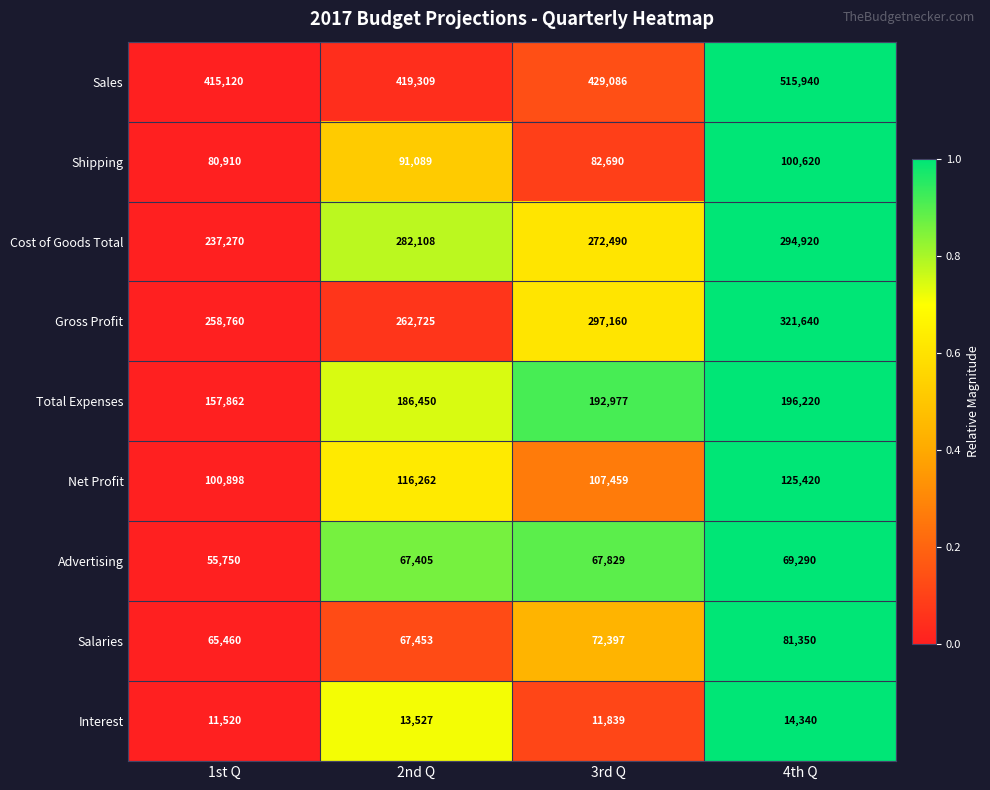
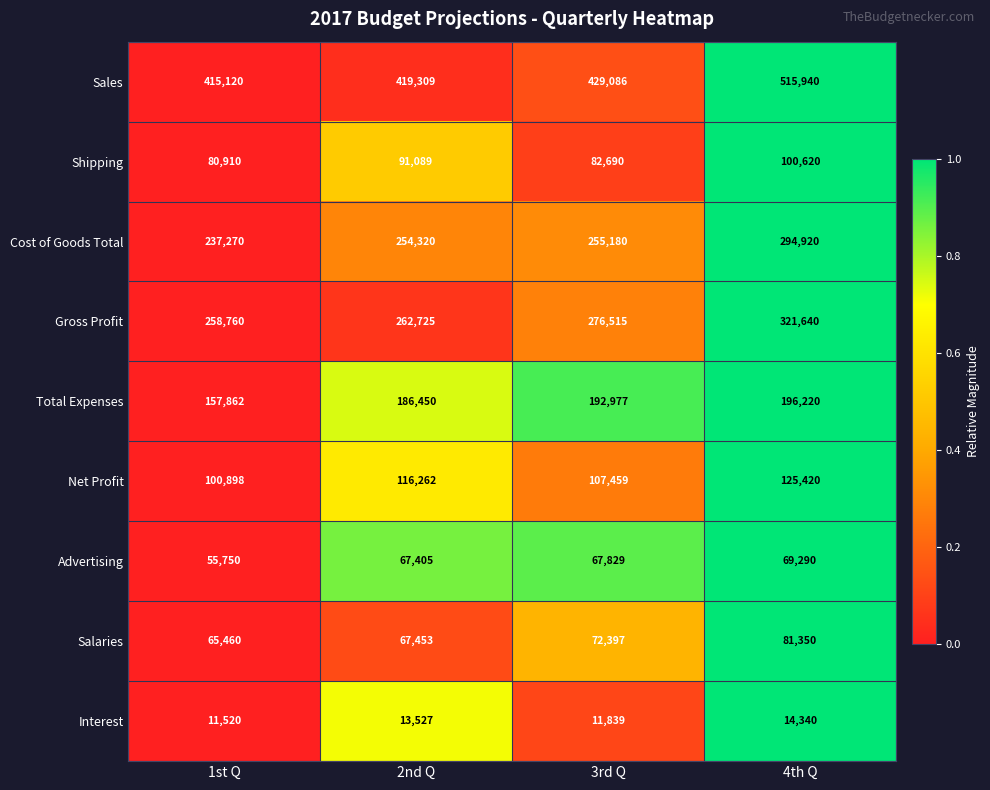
Cost of Goods Total, 2nd Q: 282,108 -> 254,320
Cost of Goods Total, 3rd Q: 272,490 -> 255,180
Gross Profit, 3rd Q: 297,160 -> 276,515
